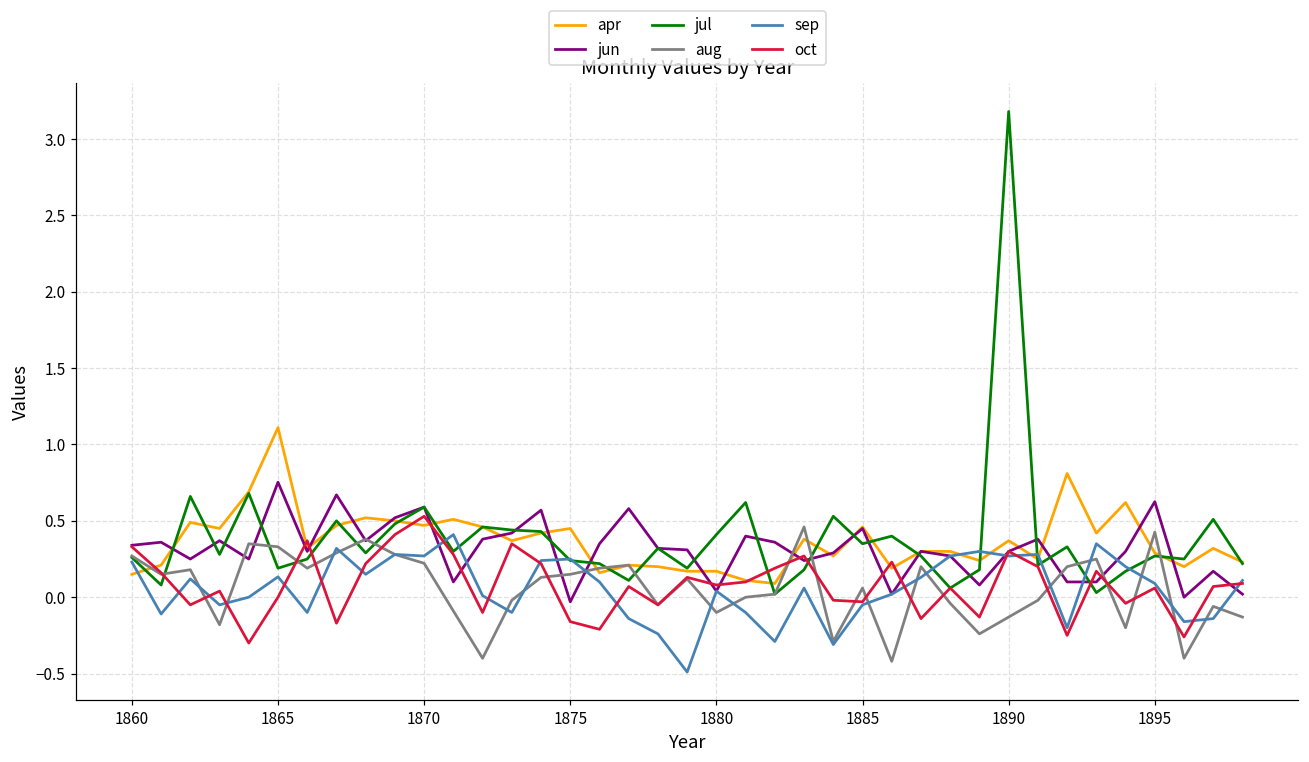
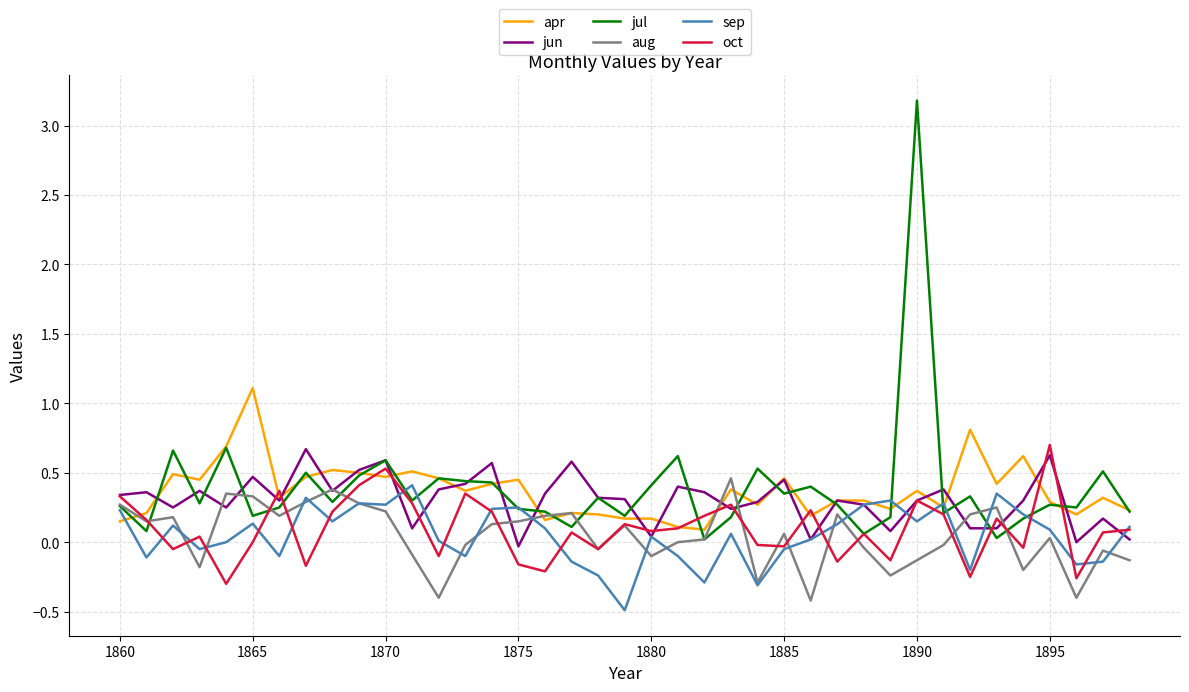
jun, 1865: 0.75 -> 0.47
sep, 1890: 0.27 -> 0.15
aug, 1895: 0.43 -> 0.03
oct, 1895: 0.06 -> 0.70
